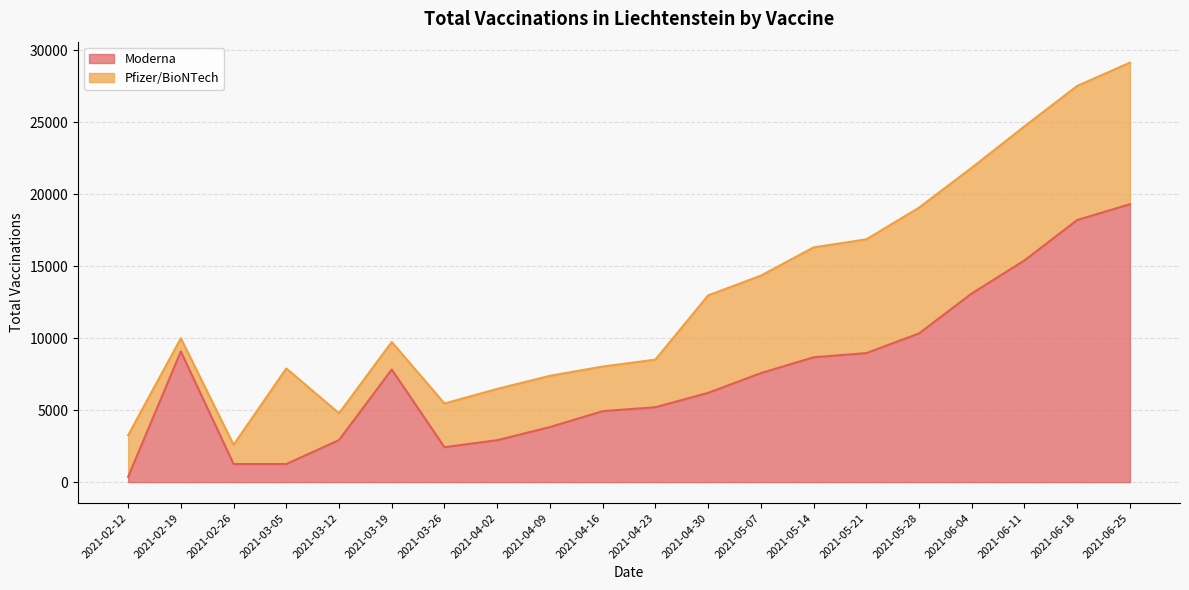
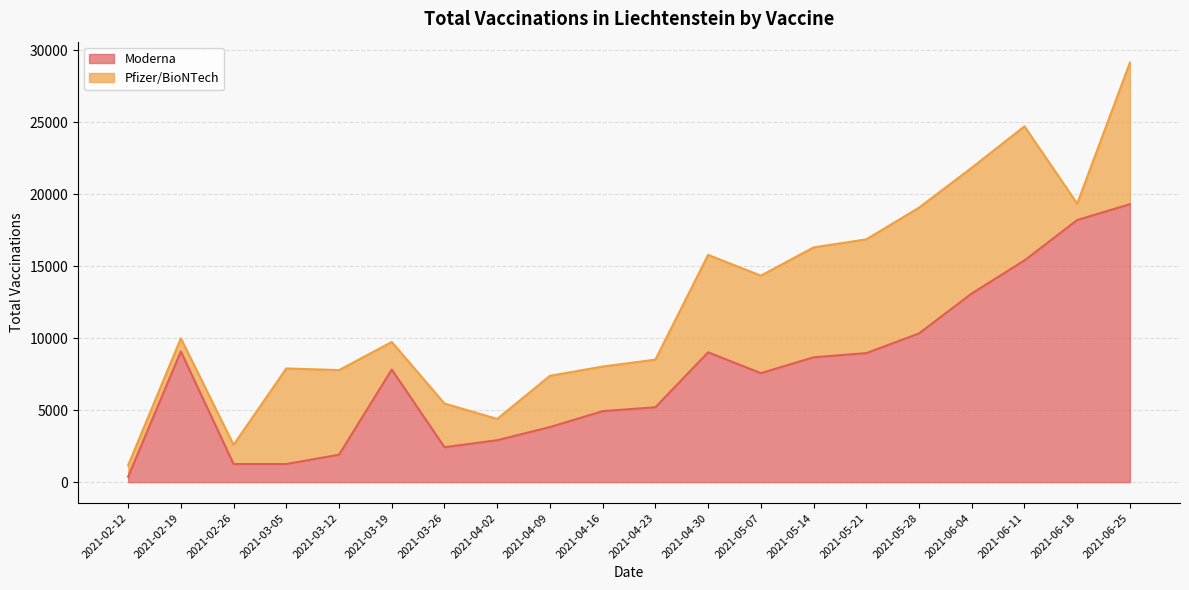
Pfizer/BioNTech, 2021-02-12: 2900 -> 800
Moderna, 2021-03-12: 2900 -> 1900
Pfizer/BioNTech, 2021-03-12: 1900 -> 5900
Pfizer/BioNTech, 2021-04-02: 3600 -> 1500
Moderna, 2021-04-30: 6200 -> 9000
Pfizer/BioNTech, 2021-06-18: 9300 -> 1100
